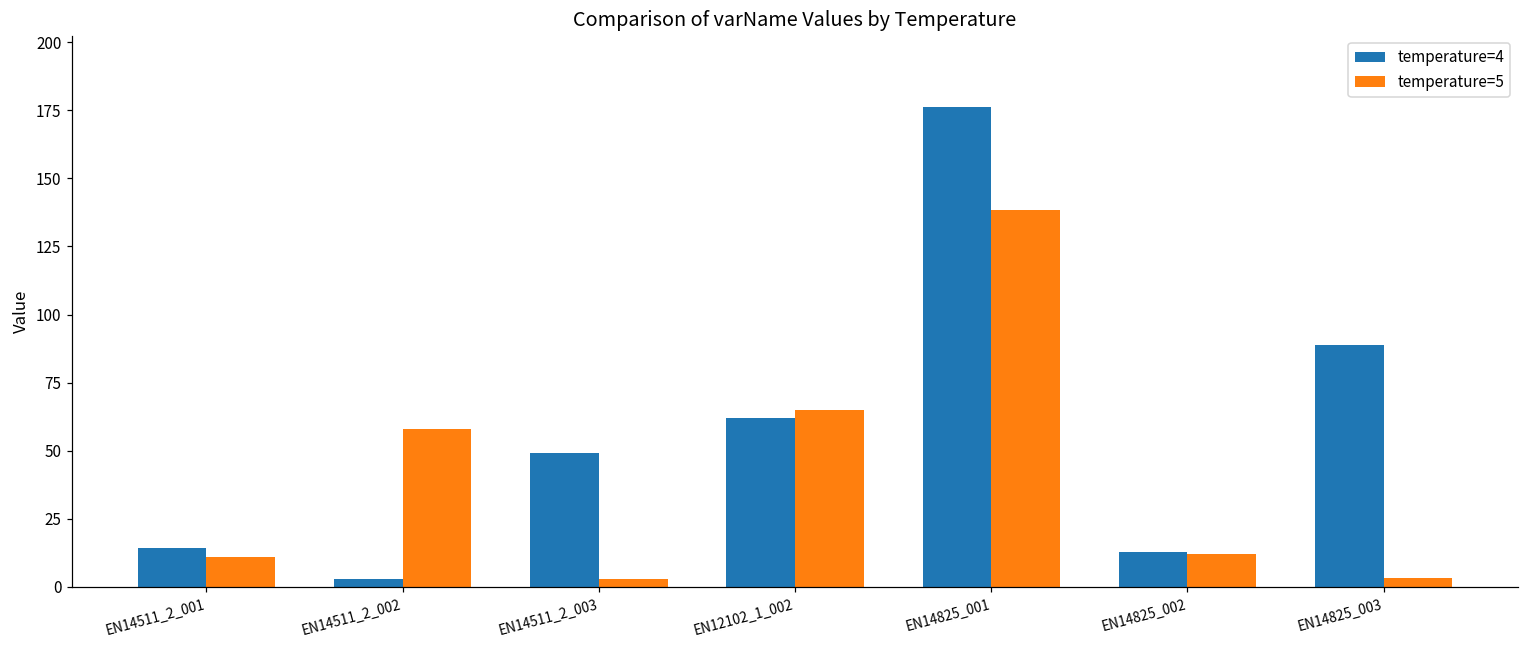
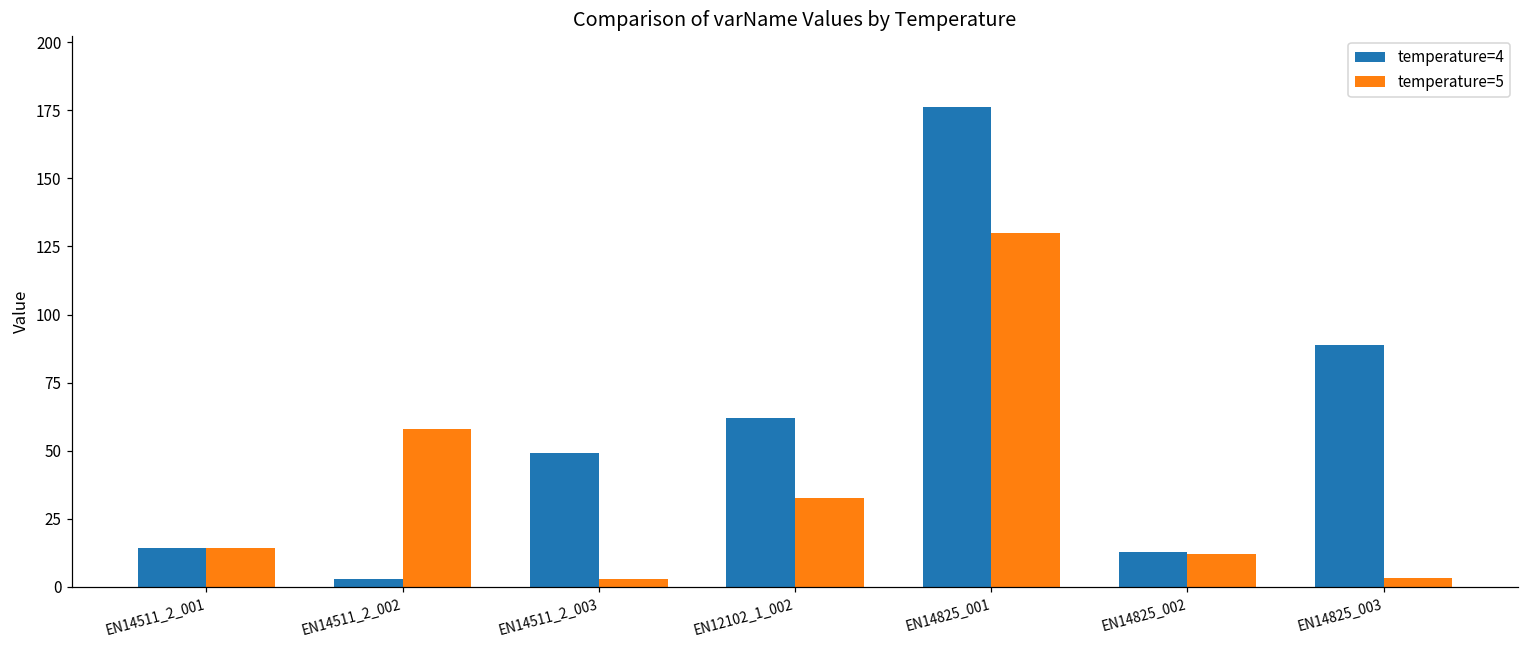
temperature=5, EN14511_2_001: 11 -> 14
temperature=5, EN12102_1_002: 65 -> 33
temperature=5, EN14825_001: 138 -> 130
